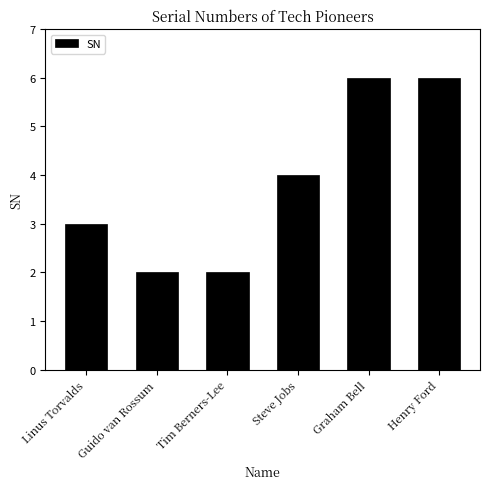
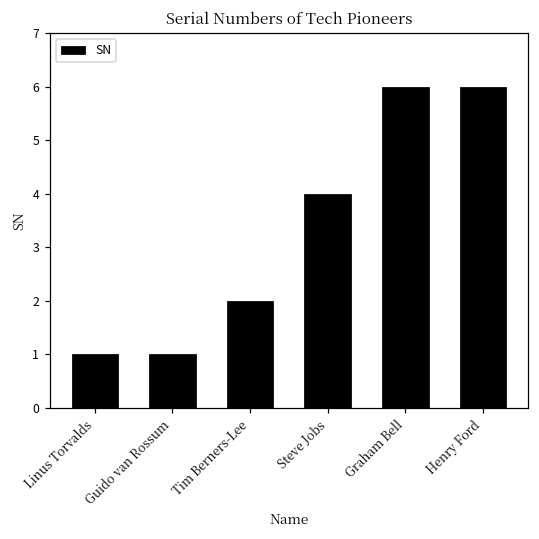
Linus Torvalds: 3 -> 1
Guido van Rossum: 2 -> 1
